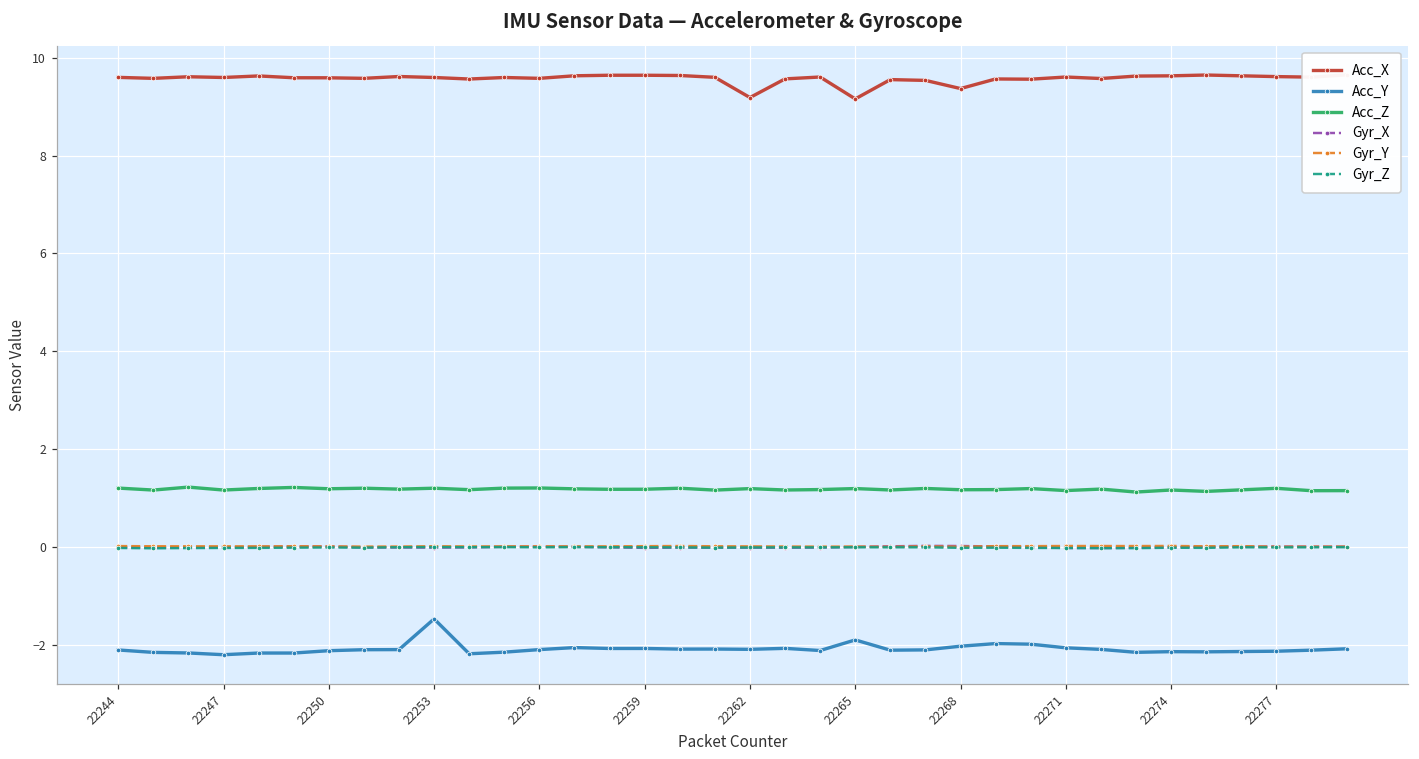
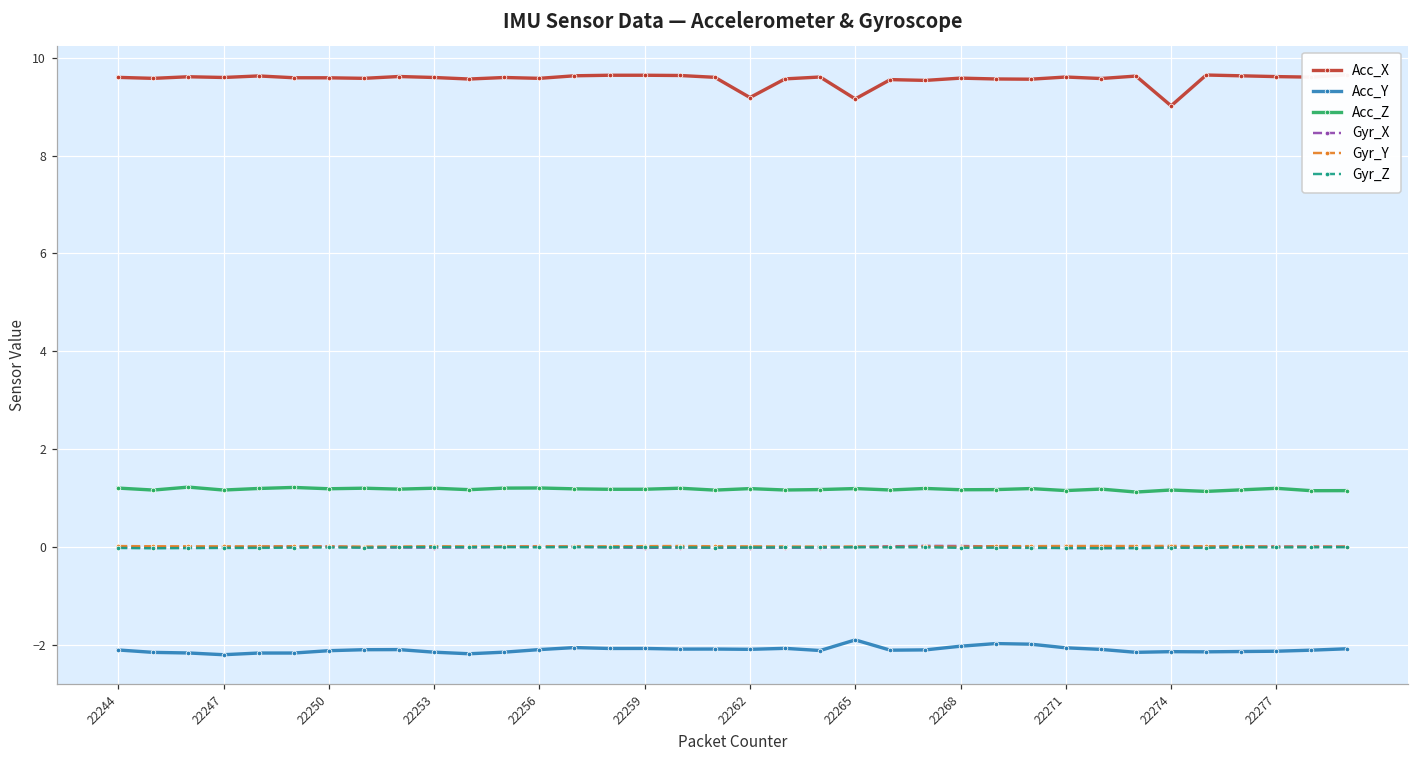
Acc_Y, 22253: -1.5 -> -2.2
Acc_X, 22268: 9.4 -> 9.6
Acc_X, 22274: 9.6 -> 9.0
